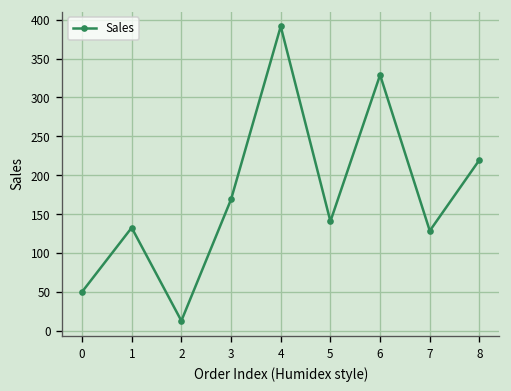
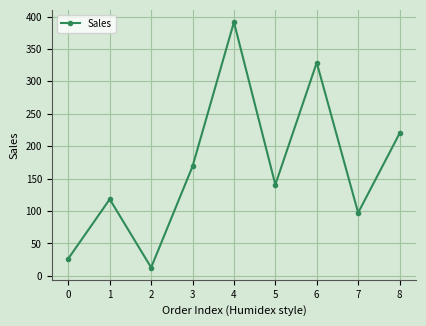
0: 50 -> 30
1: 130 -> 120
7: 130 -> 100
